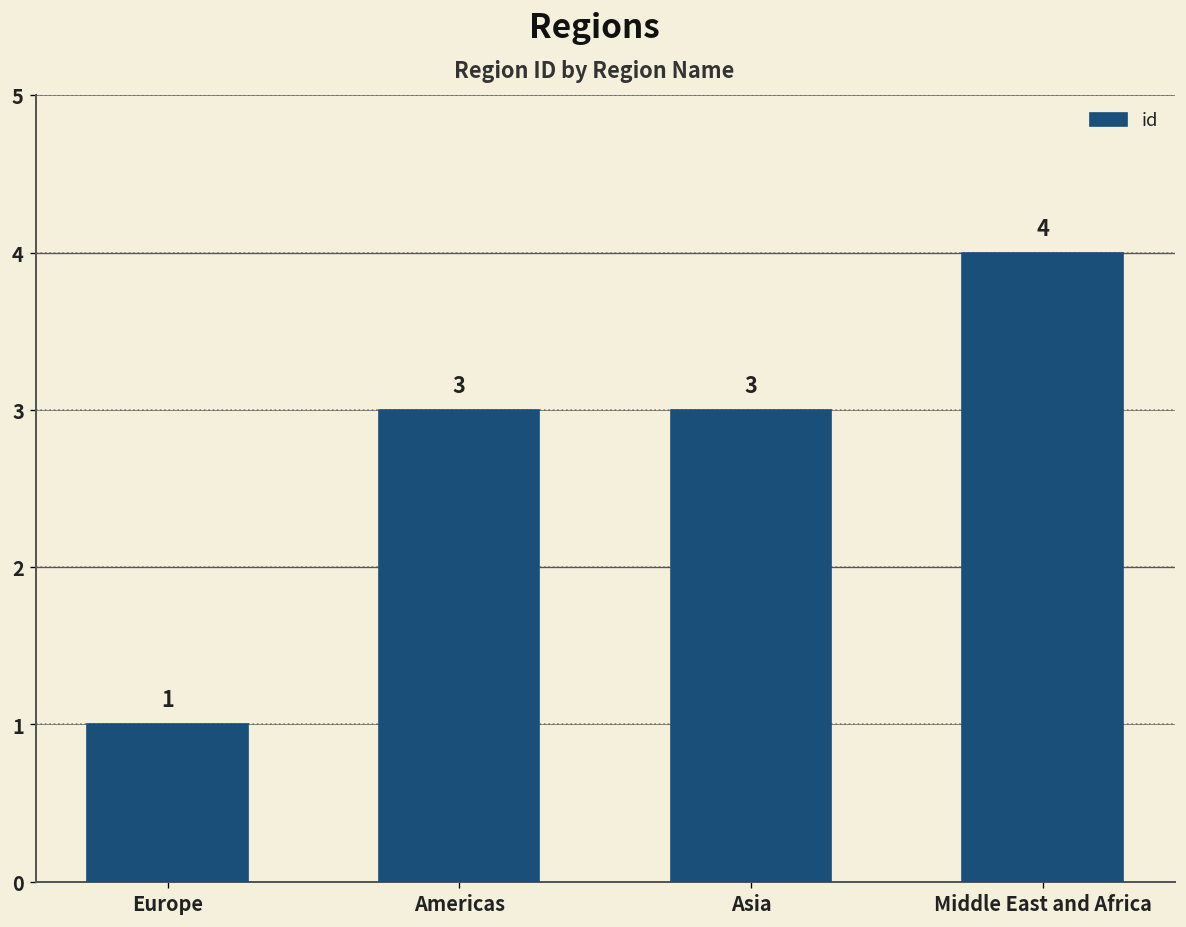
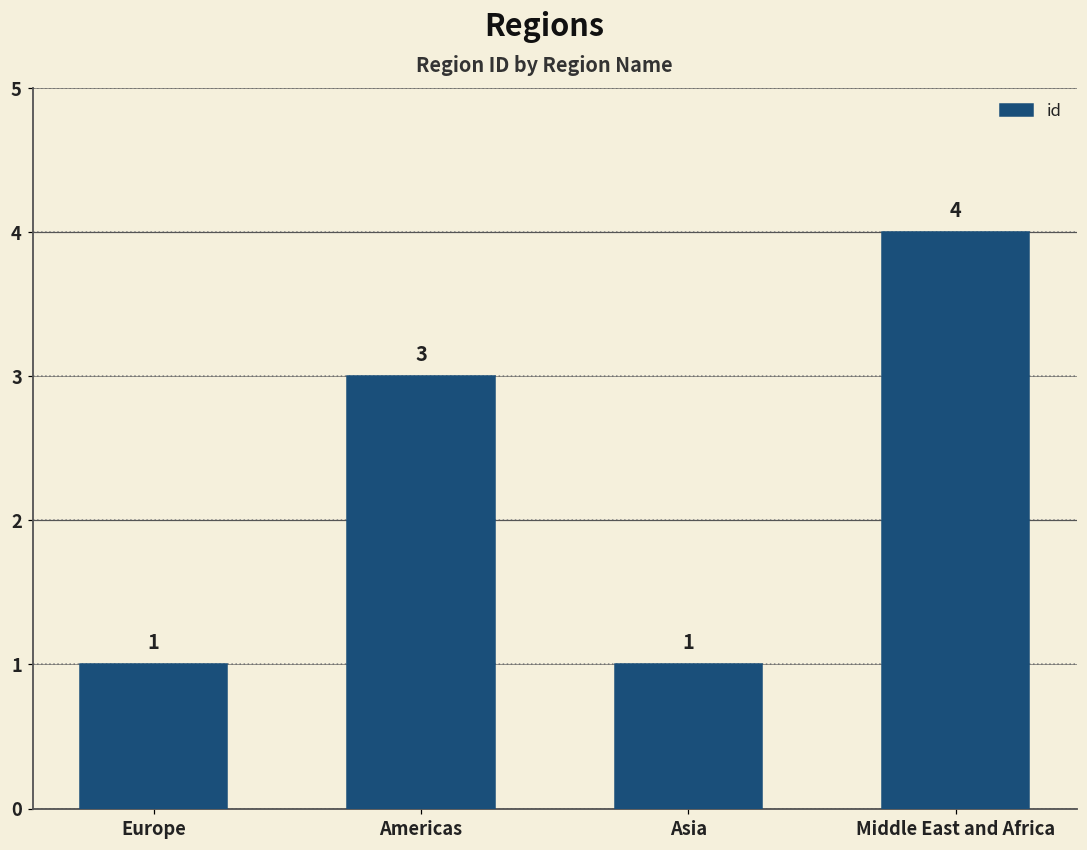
Asia: 3 -> 1
